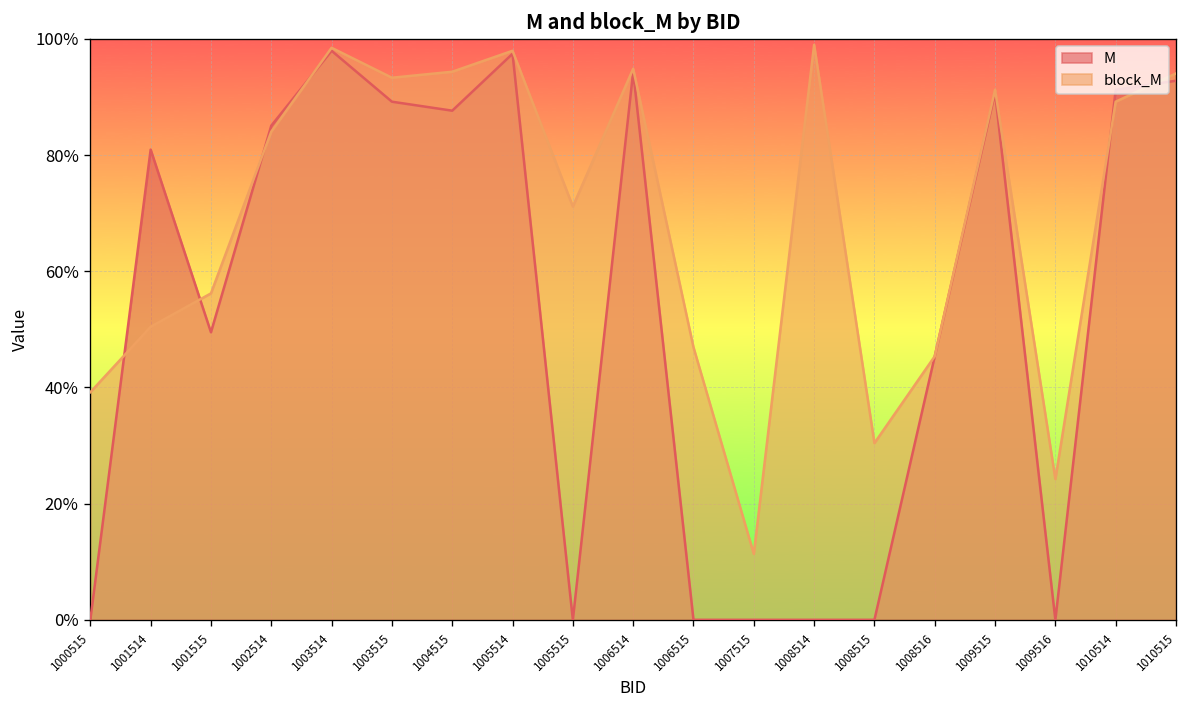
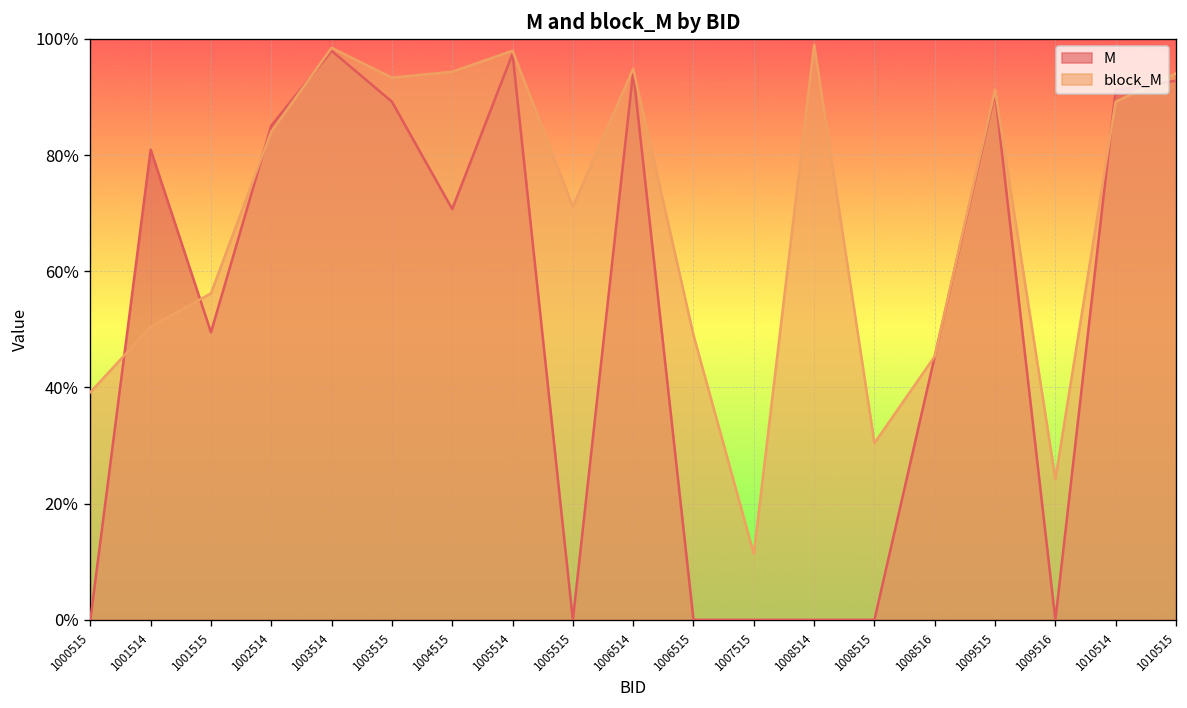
M, 1004515: 88% -> 71%
block_M, 1006515: 47% -> 49%
